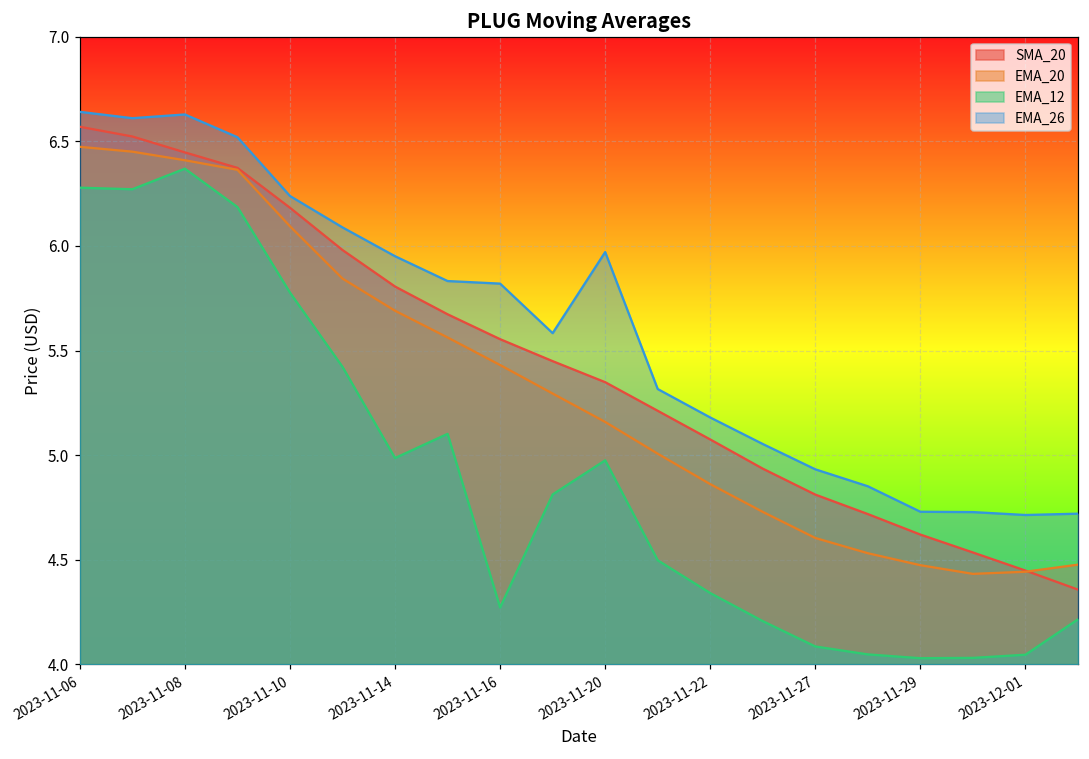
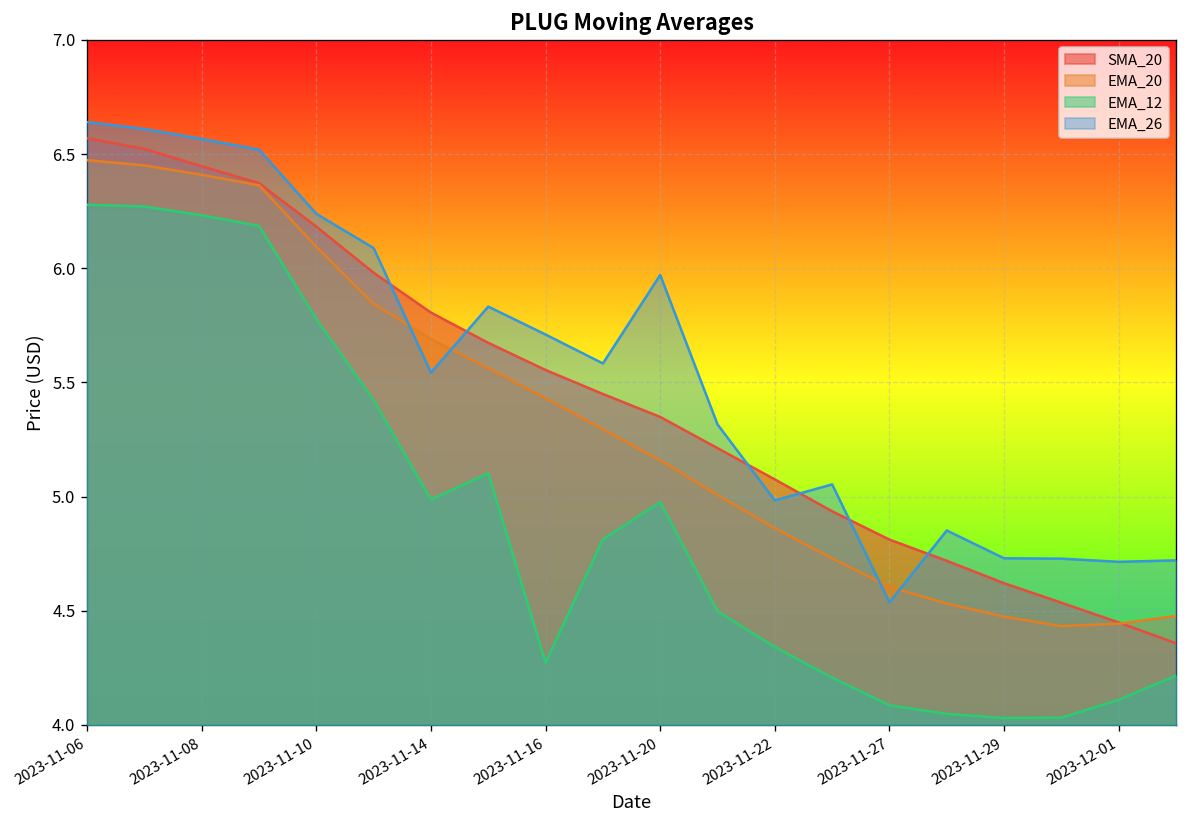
EMA_12, 2023-11-08: 6.37 -> 6.23
EMA_26, 2023-11-08: 6.63 -> 6.57
EMA_26, 2023-11-14: 5.95 -> 5.54
EMA_26, 2023-11-16: 5.82 -> 5.71
EMA_26, 2023-11-22: 5.18 -> 4.98
EMA_26, 2023-11-27: 4.93 -> 4.54
EMA_12, 2023-12-01: 4.05 -> 4.11
